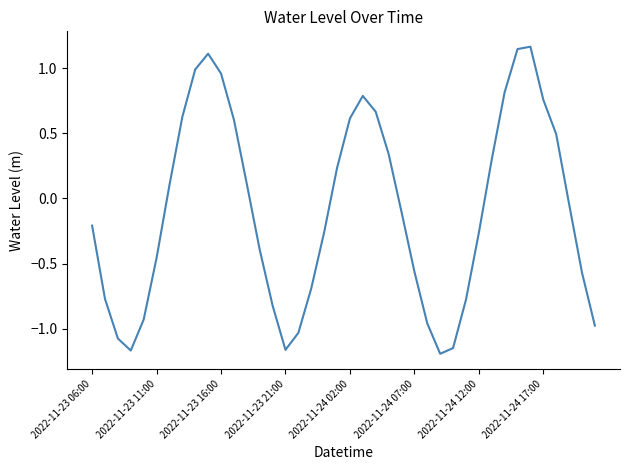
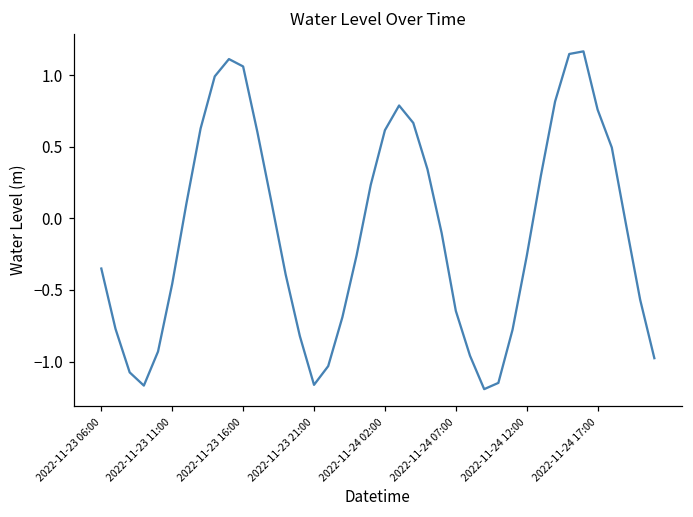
2022-11-23 06:00: -0.21 -> -0.35
2022-11-23 16:00: 0.96 -> 1.06
2022-11-24 07:00: -0.56 -> -0.65
